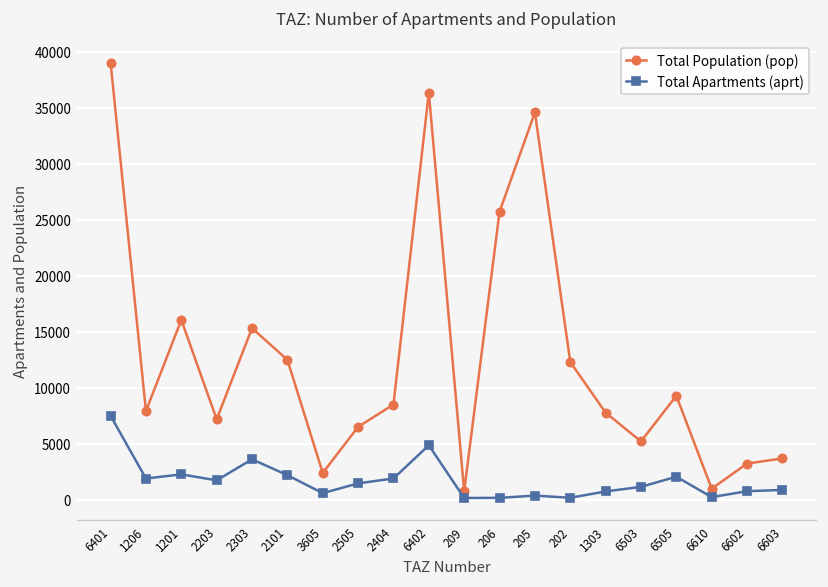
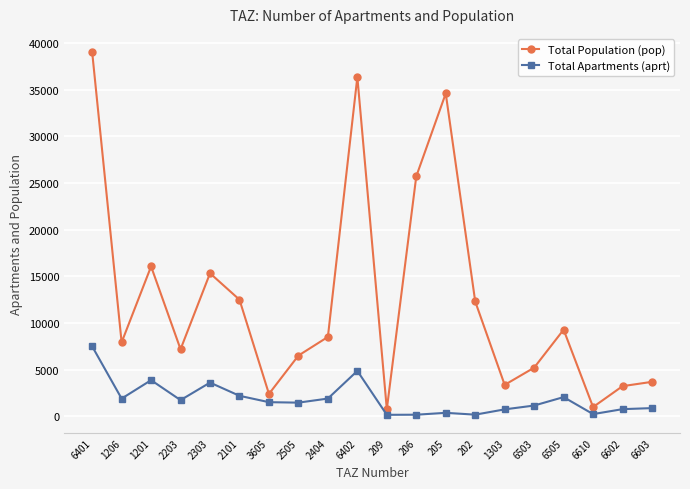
Total Apartments (aprt), 1201: 2000 -> 4000
Total Apartments (aprt), 3605: 1000 -> 2000
Total Population (pop), 1303: 8000 -> 3000
